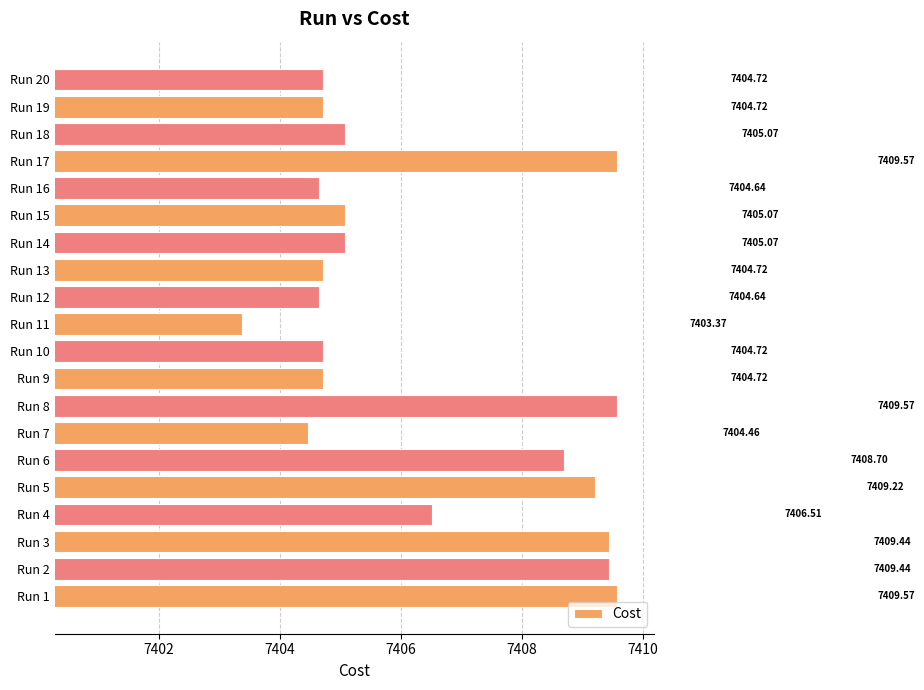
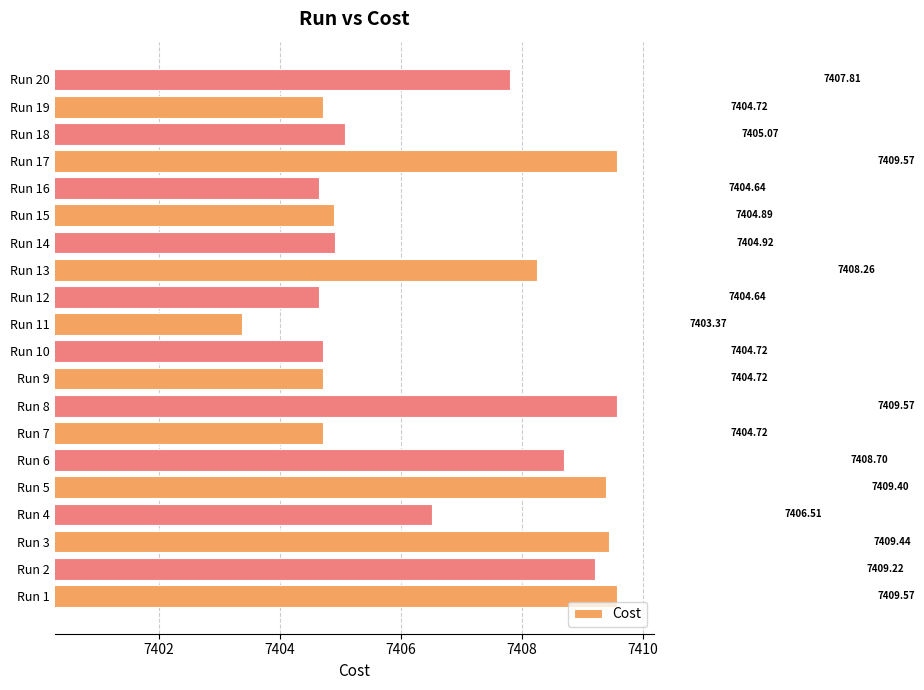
Run 20: 7404.72 -> 7407.81
Run 15: 7405.07 -> 7404.89
Run 14: 7405.07 -> 7404.92
Run 13: 7404.72 -> 7408.26
Run 7: 7404.46 -> 7404.72
Run 5: 7409.22 -> 7409.40
Run 2: 7409.44 -> 7409.22
